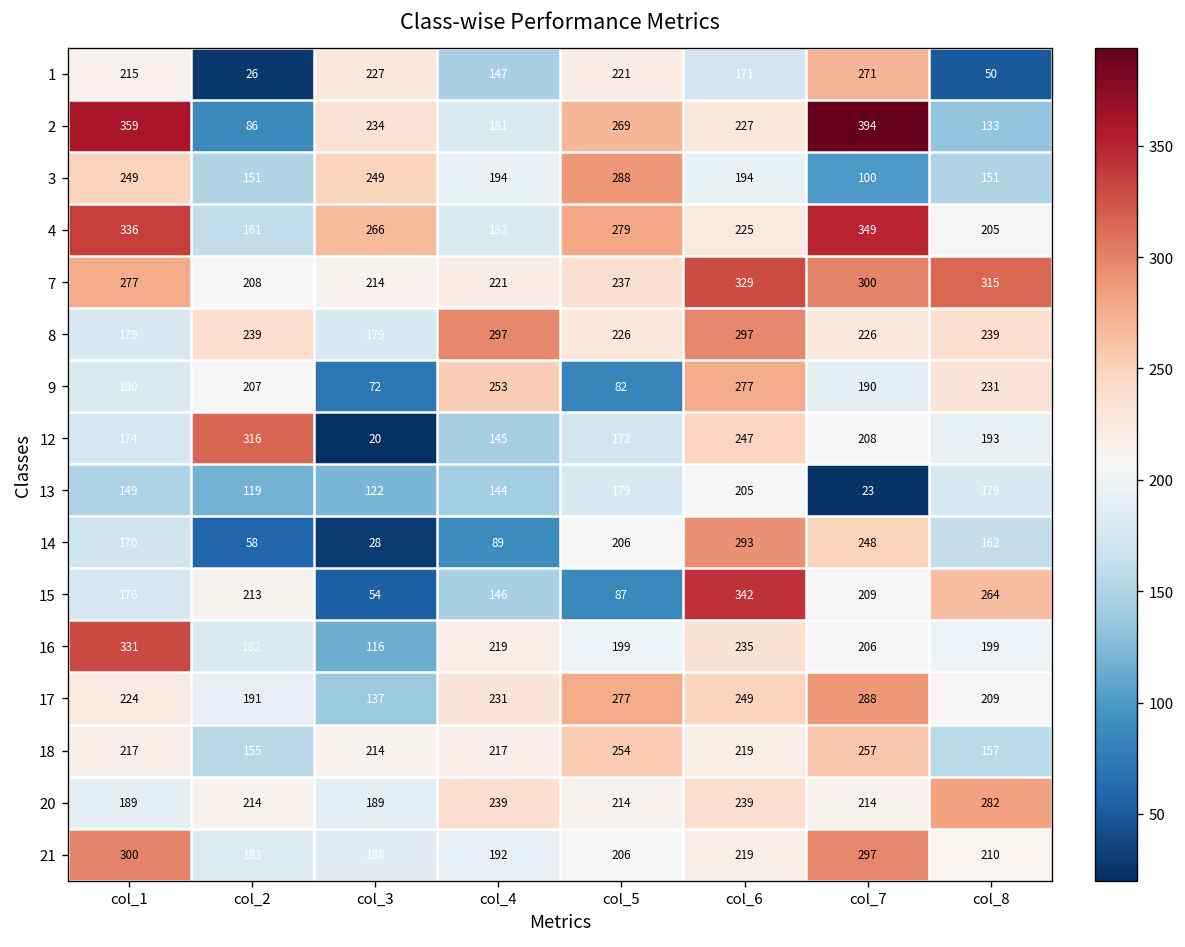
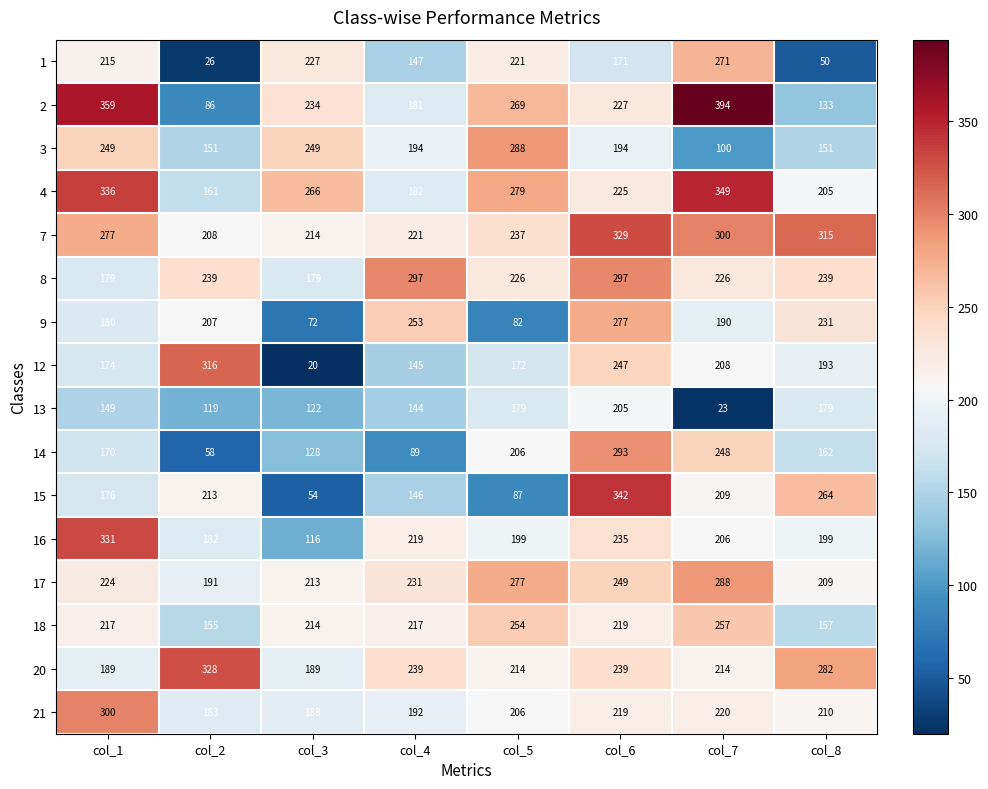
14, col_3: 28 -> 128
17, col_3: 137 -> 213
20, col_2: 214 -> 328
21, col_7: 297 -> 220
